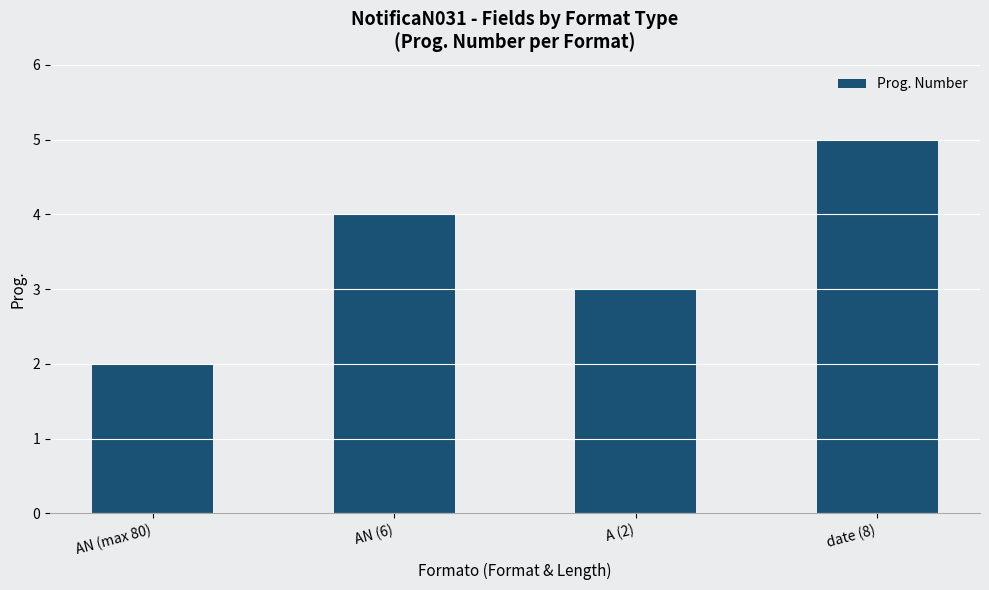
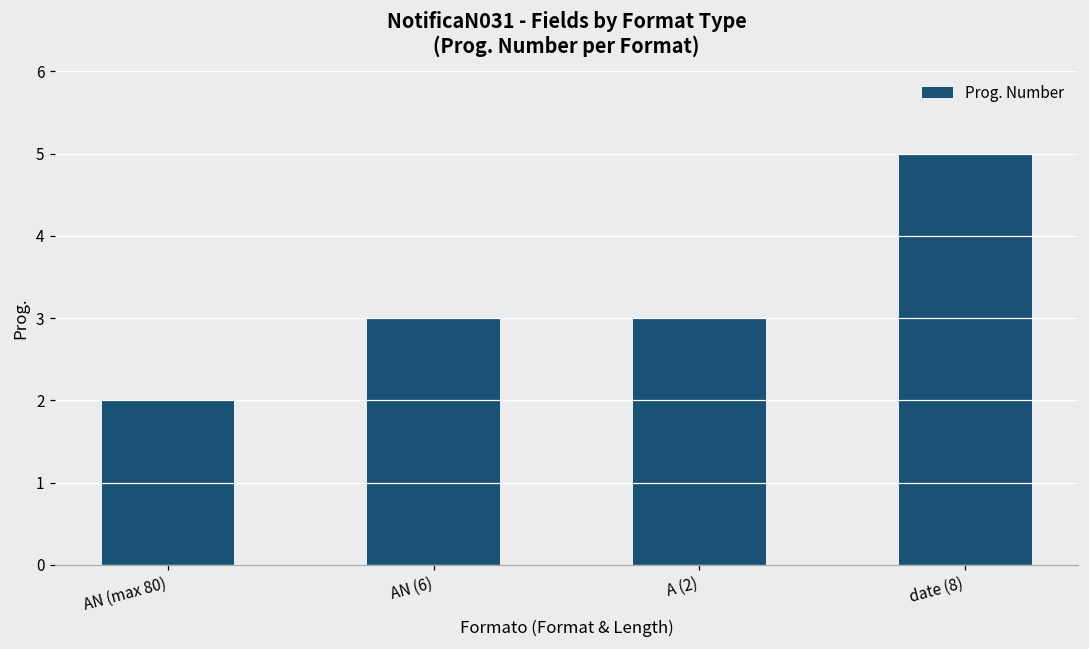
AN (6): 4 -> 3
